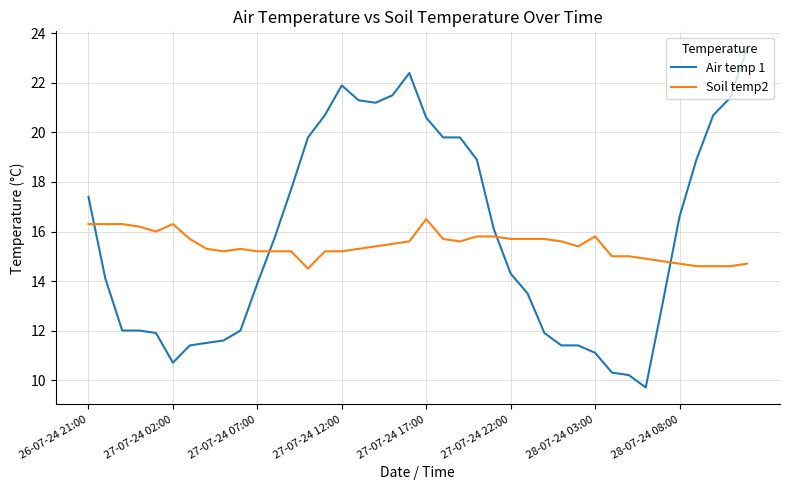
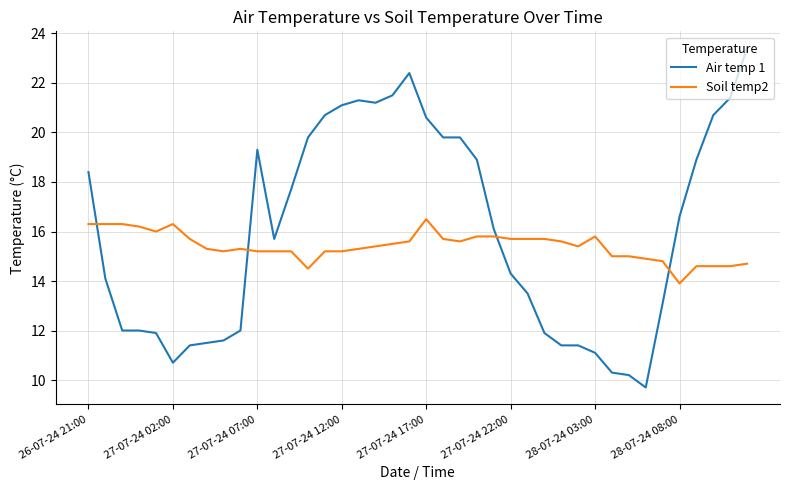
Air temp 1, 26-07-24 21:00: 17.4 -> 18.4
Air temp 1, 27-07-24 07:00: 13.9 -> 19.3
Air temp 1, 27-07-24 12:00: 21.9 -> 21.1
Soil temp2, 28-07-24 08:00: 14.7 -> 13.9
